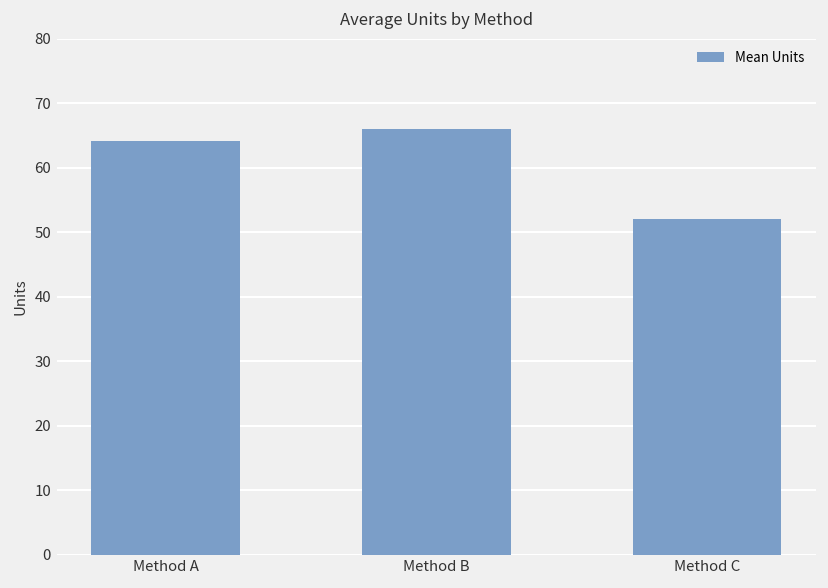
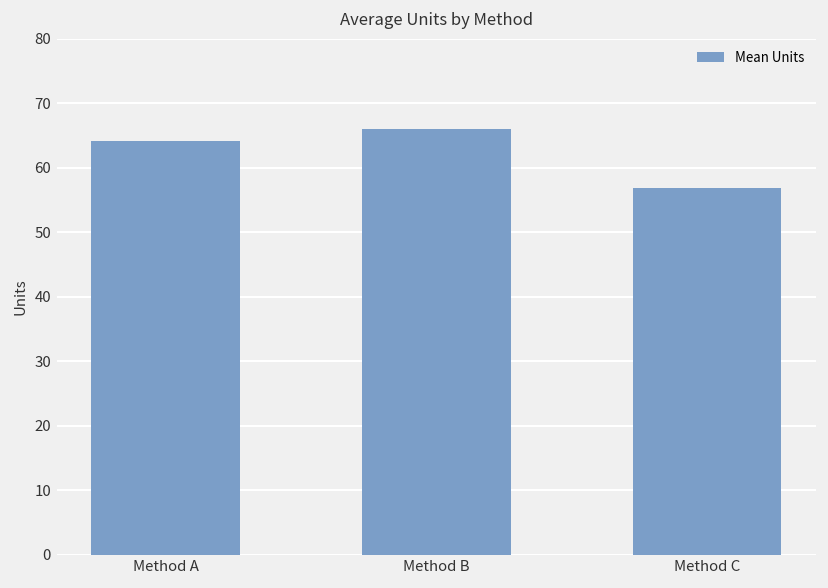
Method C: 52 -> 57
